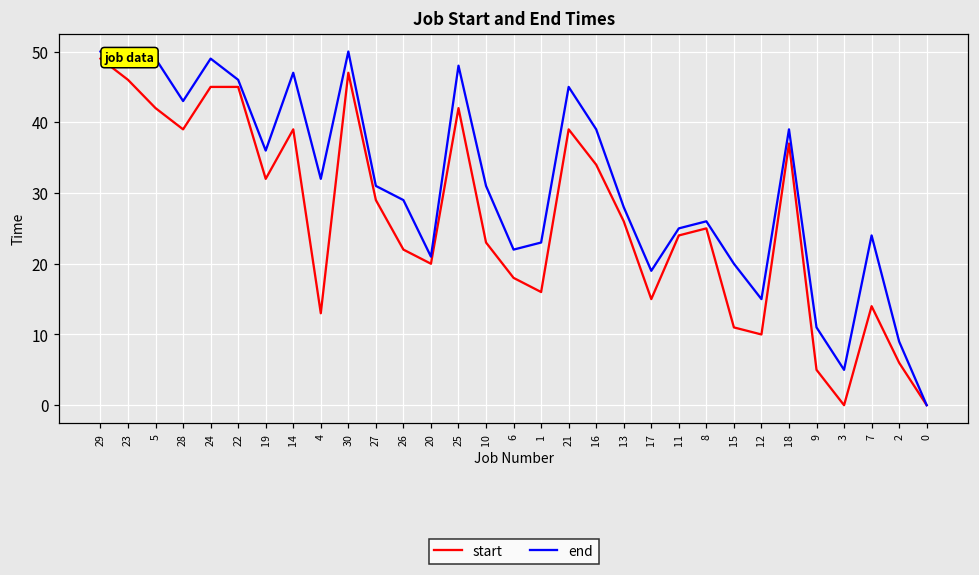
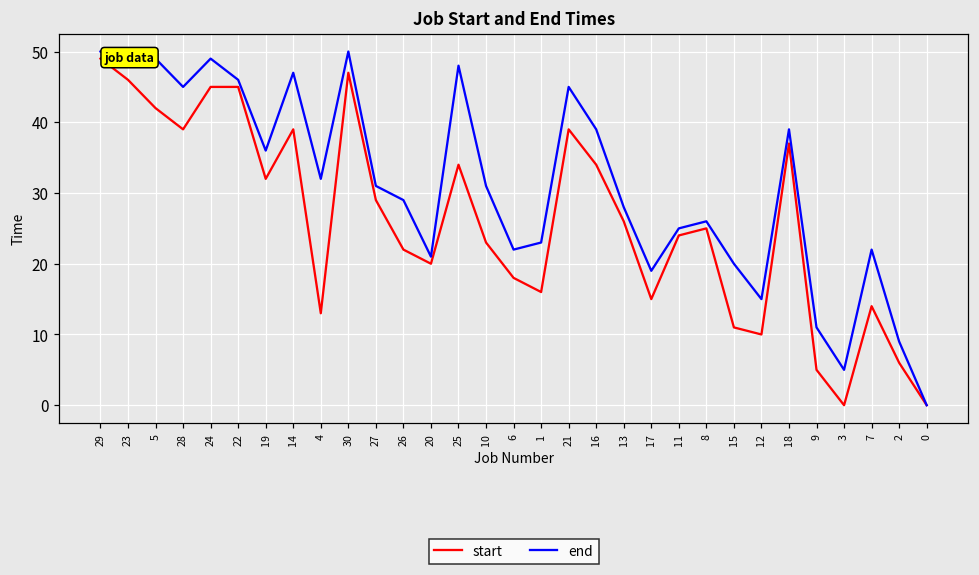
end, 28: 43 -> 45
start, 25: 42 -> 34
end, 7: 24 -> 22
